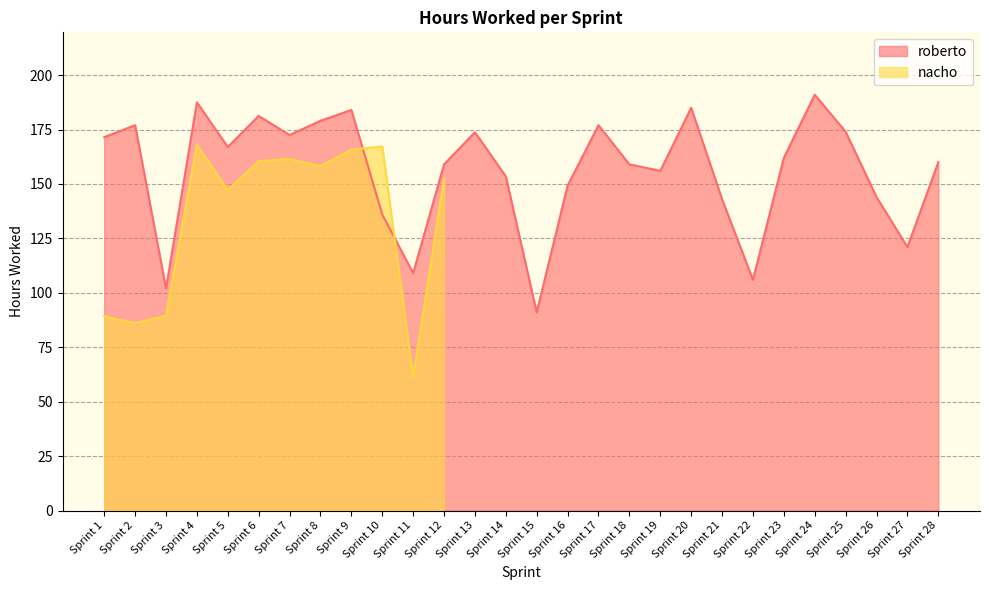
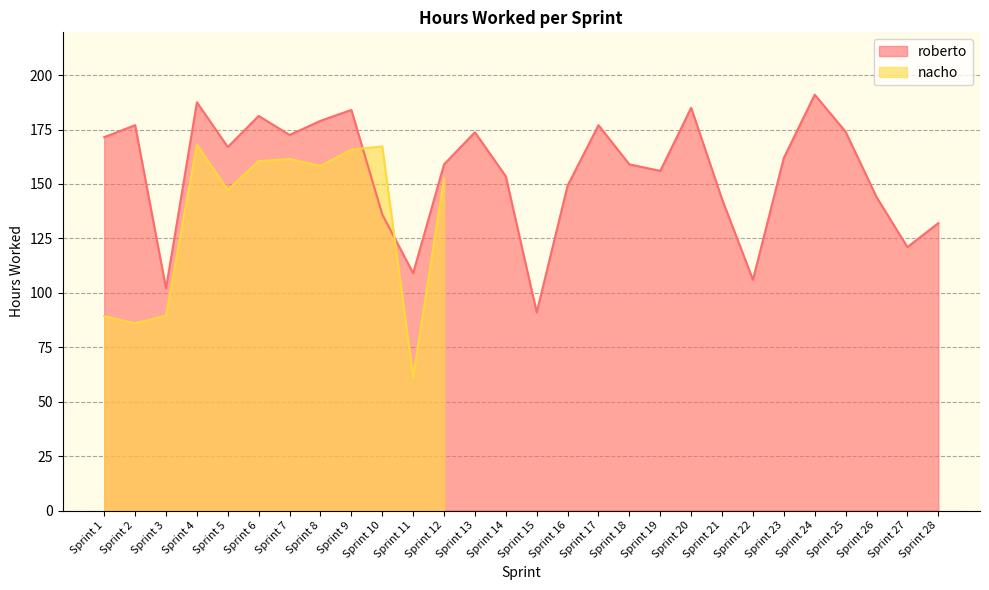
roberto, Sprint 28: 160 -> 132
